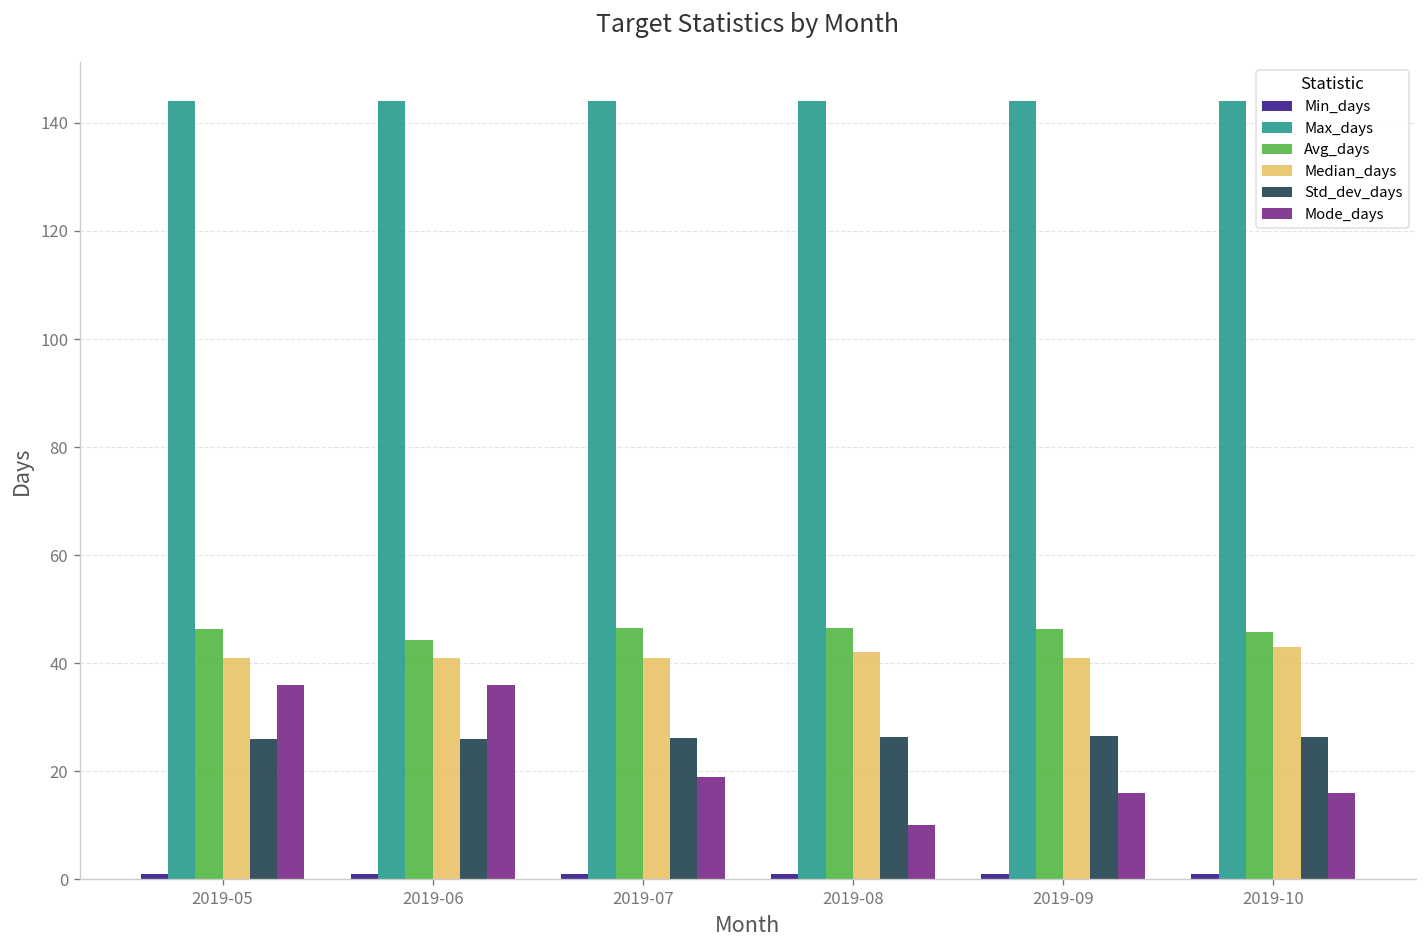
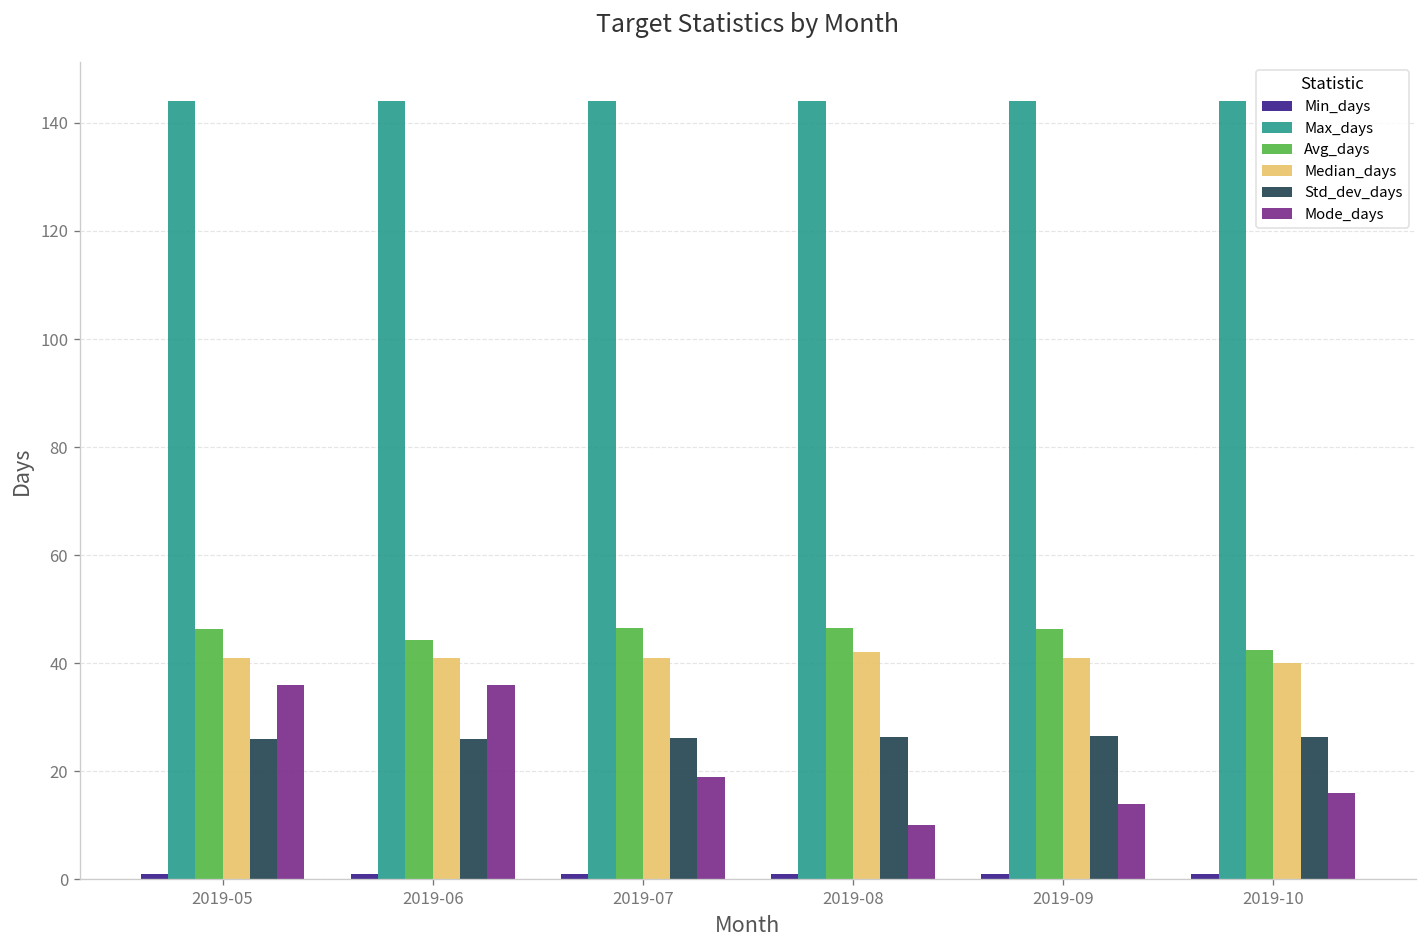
Mode_days, 2019-09: 16 -> 14
Avg_days, 2019-10: 46 -> 42
Median_days, 2019-10: 43 -> 40
